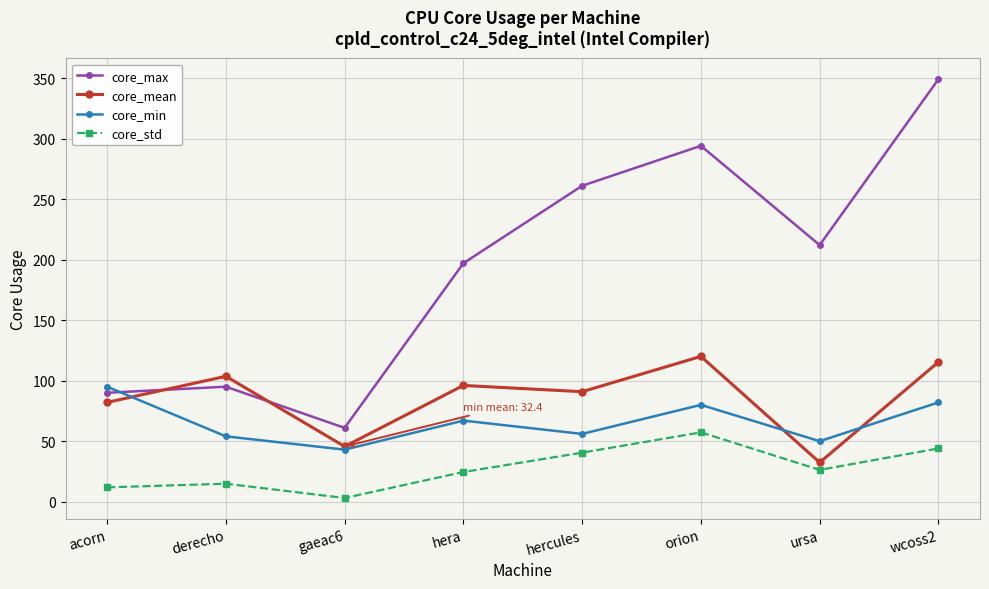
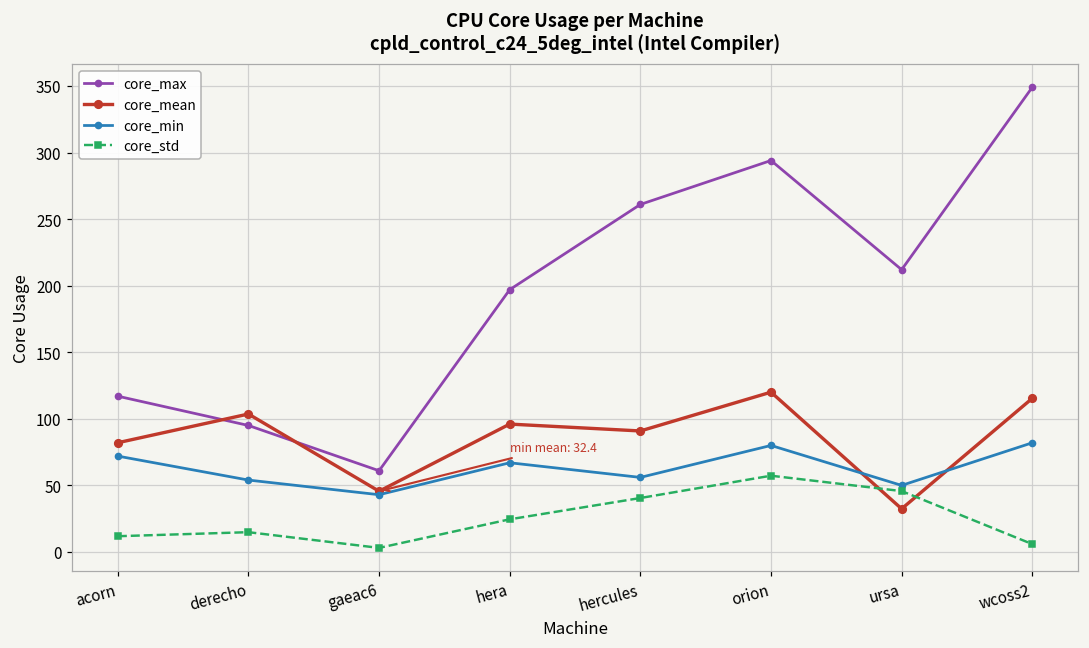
core_max, acorn: 90 -> 117
core_min, acorn: 95 -> 72
core_std, ursa: 26 -> 46
core_std, wcoss2: 44 -> 6
